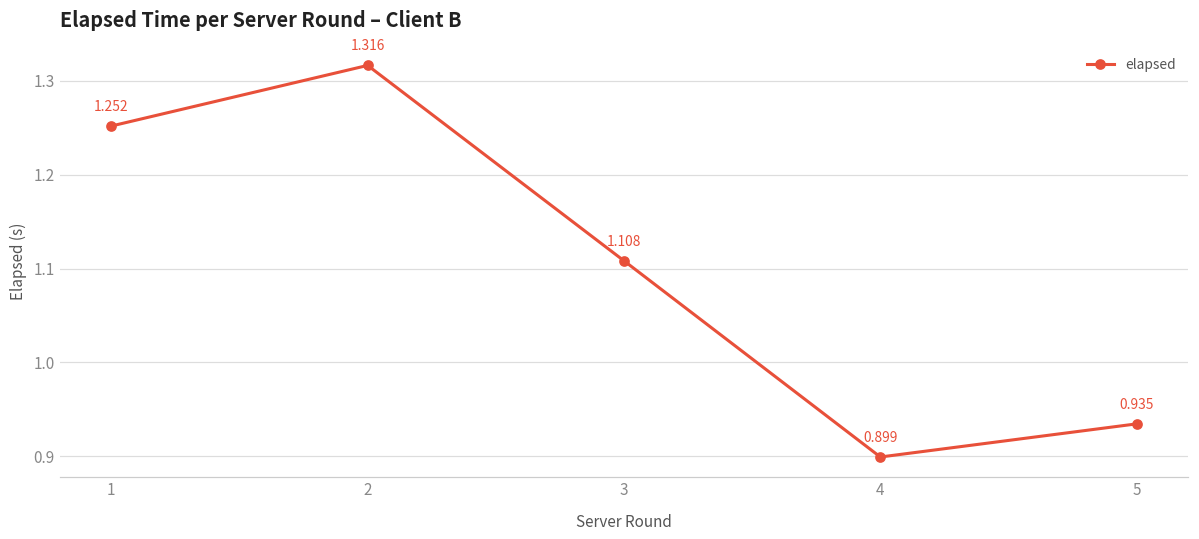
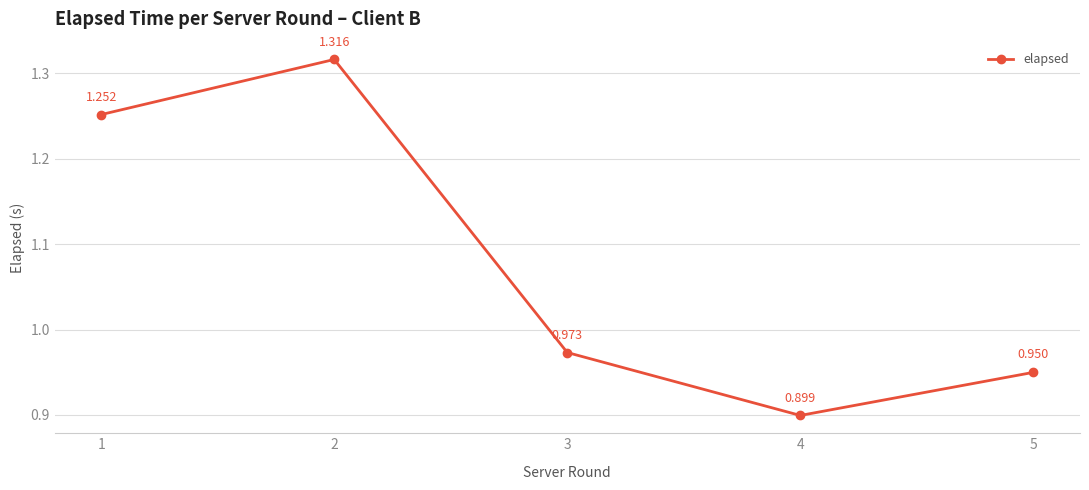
3: 1.108 -> 0.973
5: 0.935 -> 0.950
